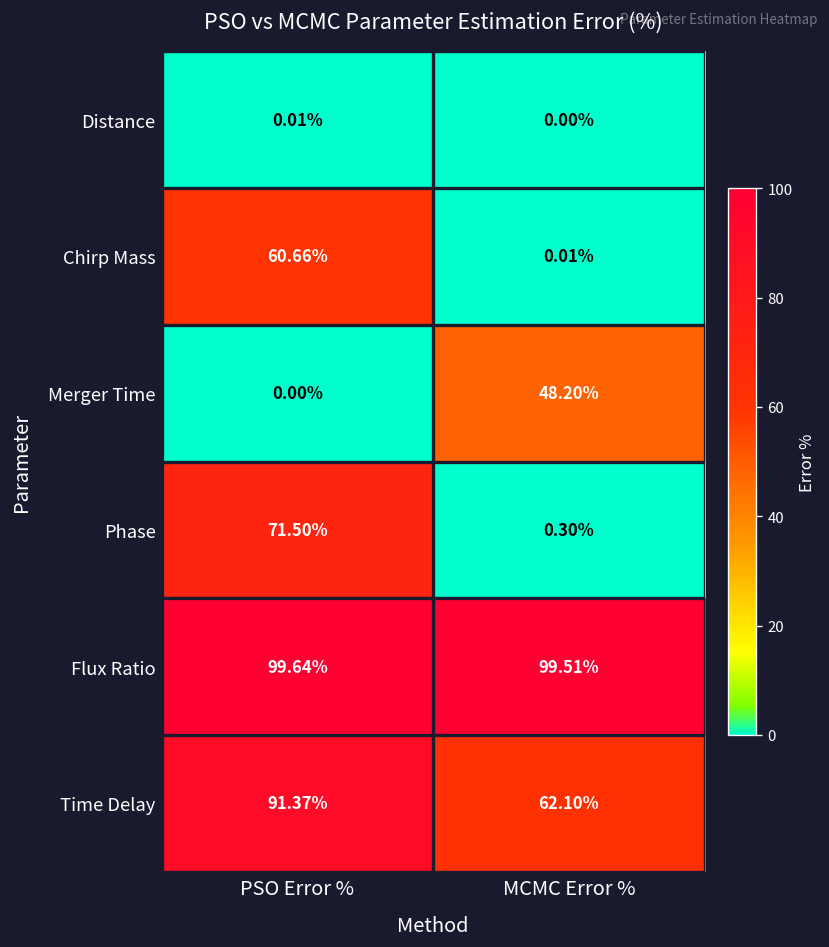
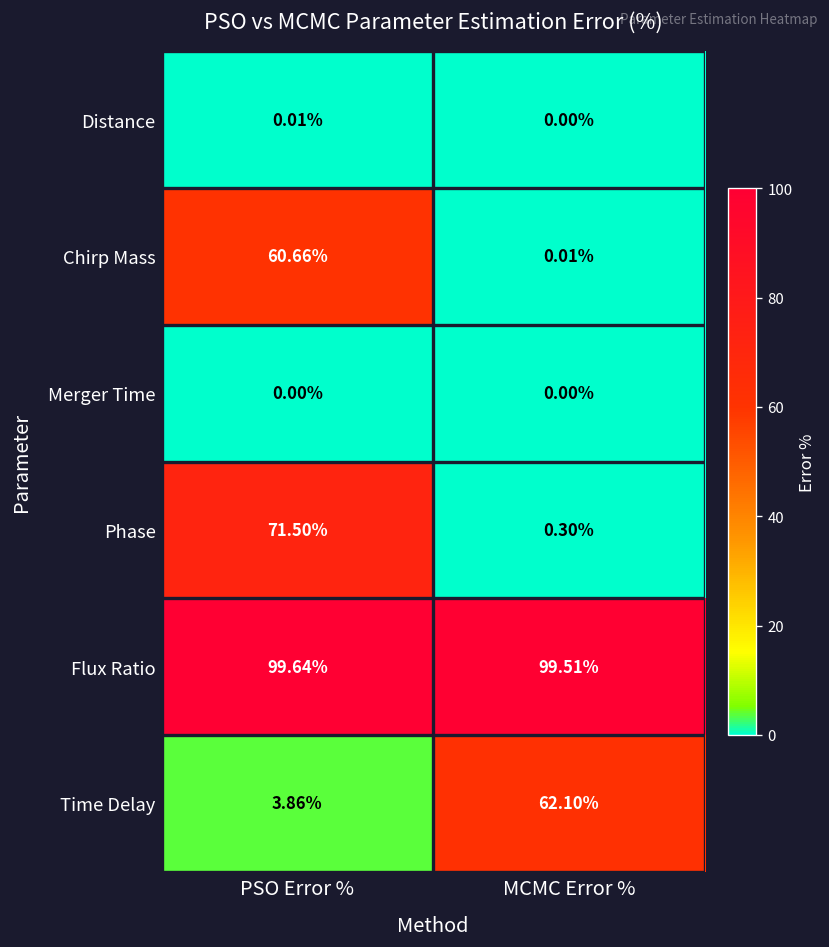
Merger Time, MCMC Error %: 48.20% -> 0.00%
Time Delay, PSO Error %: 91.37% -> 3.86%
